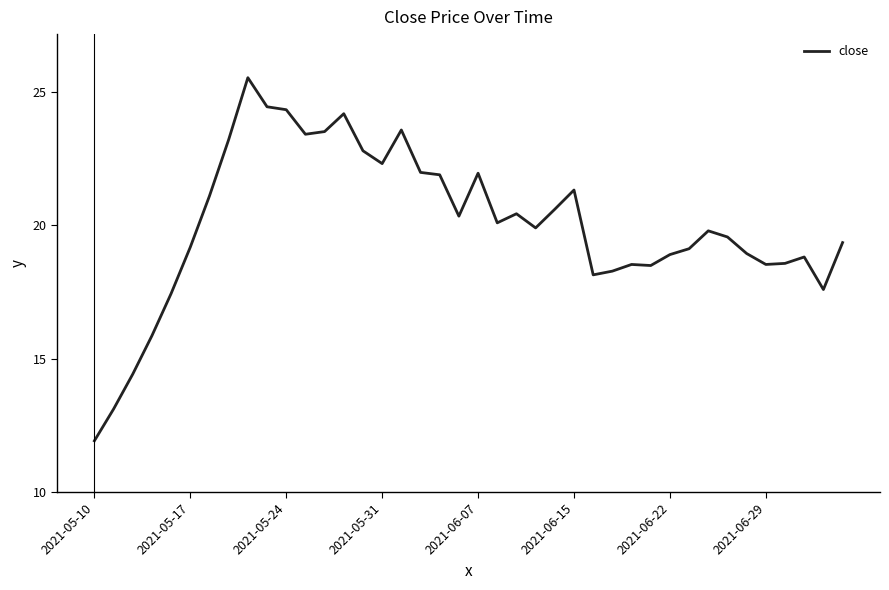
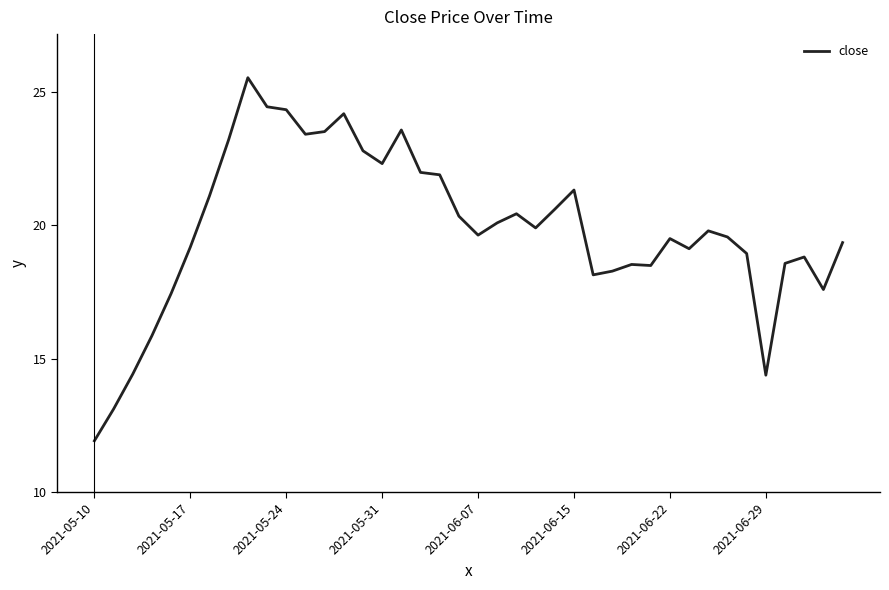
2021-06-07: 22.0 -> 19.6
2021-06-22: 18.9 -> 19.5
2021-06-29: 18.5 -> 14.4
